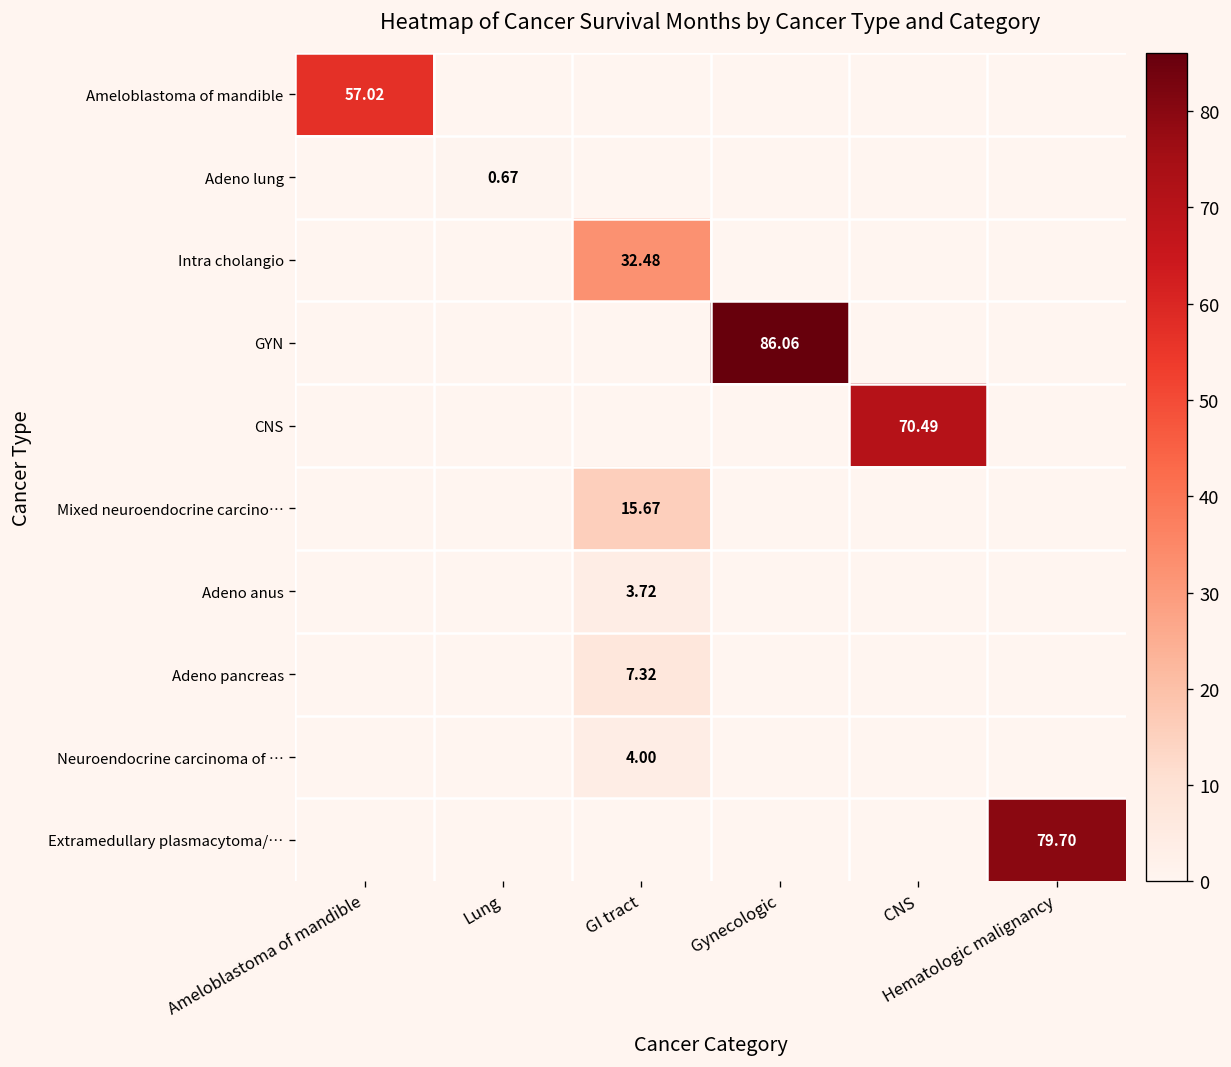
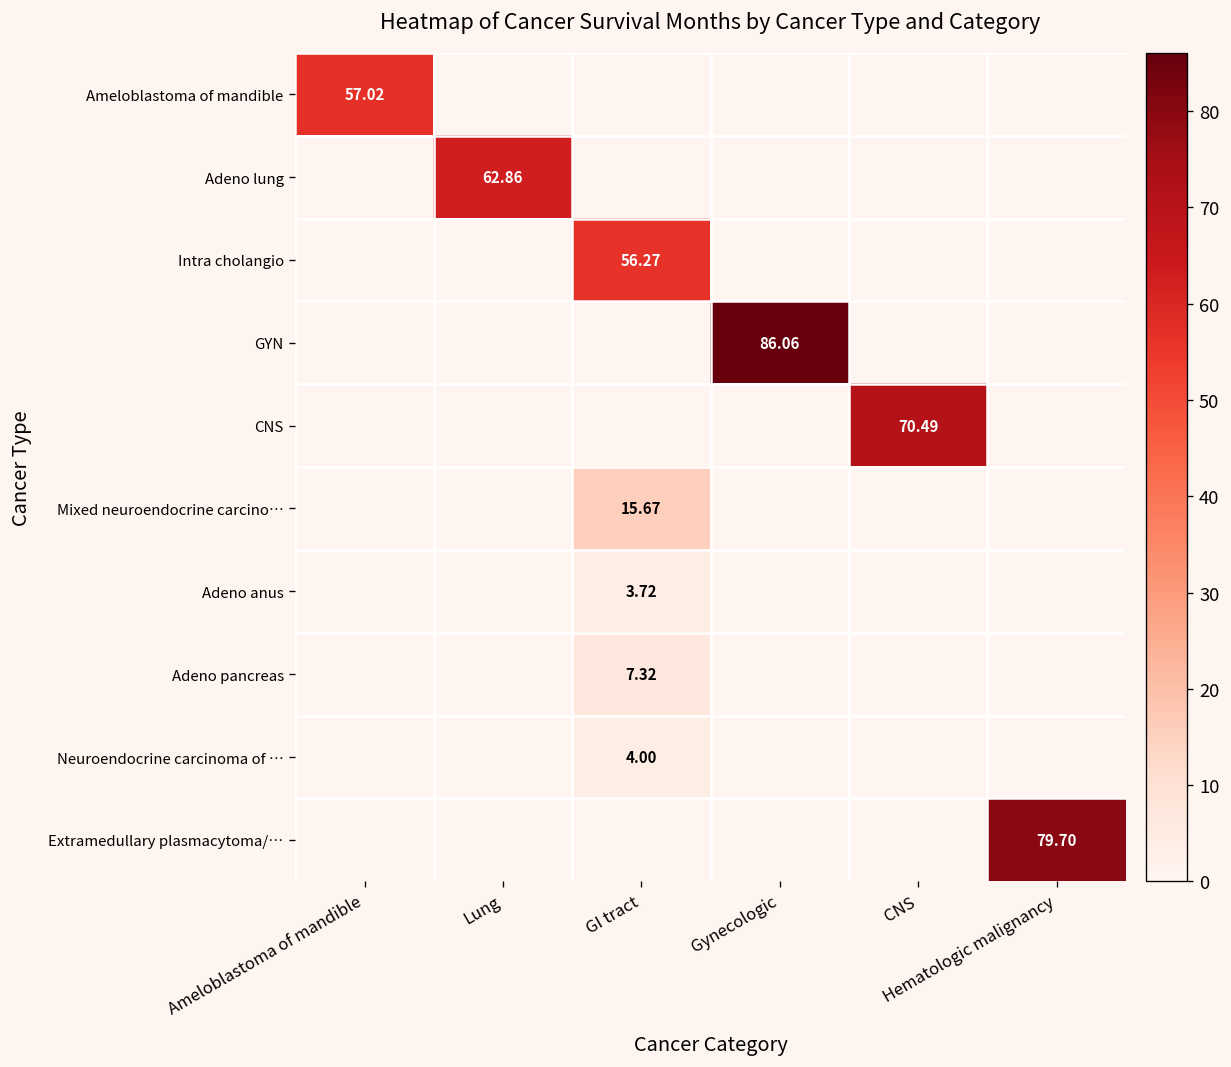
Adeno lung, Lung: 0.67 -> 62.86
Intra cholangio, GI tract: 32.48 -> 56.27
